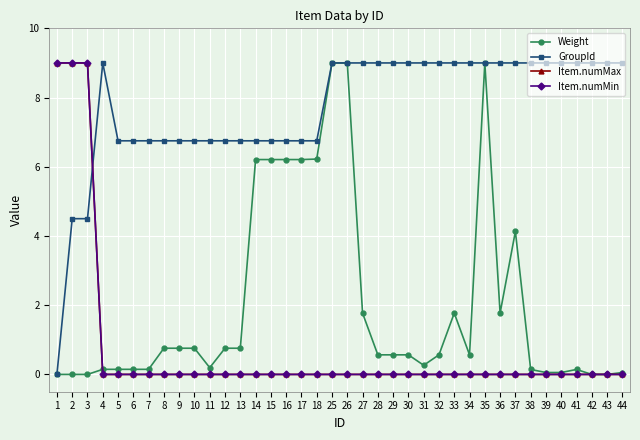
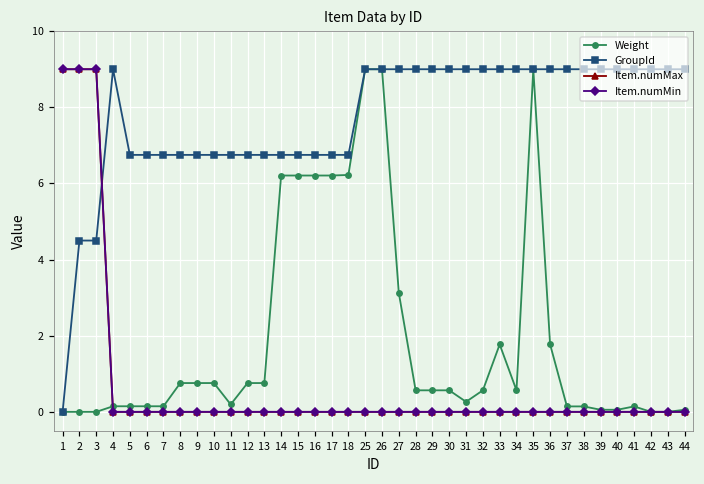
Weight, 27: 1.8 -> 3.1
Weight, 37: 4.1 -> 0.1
